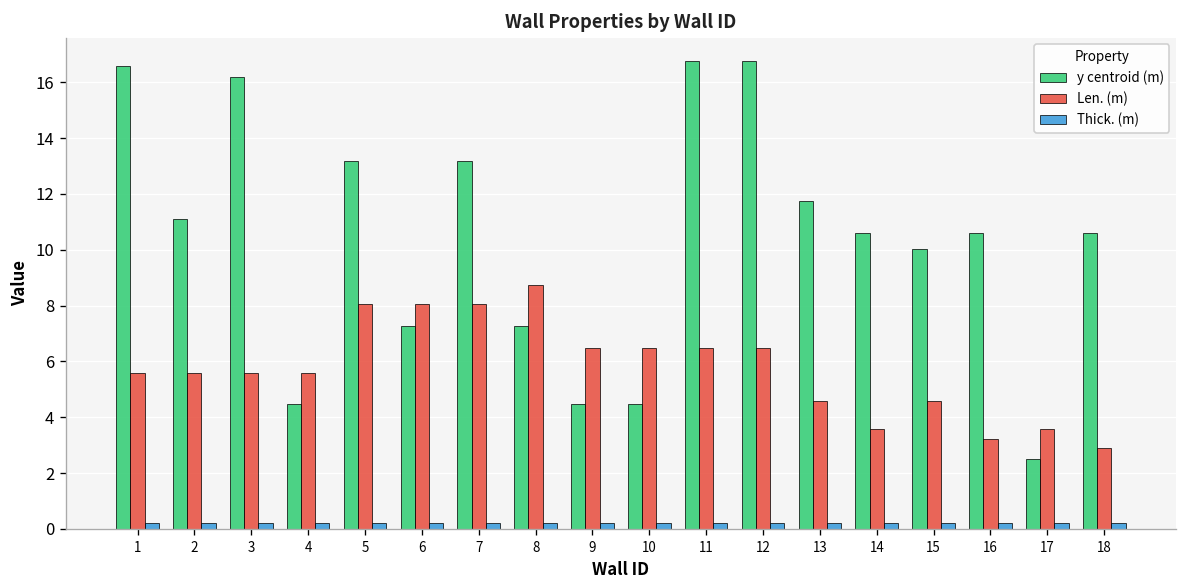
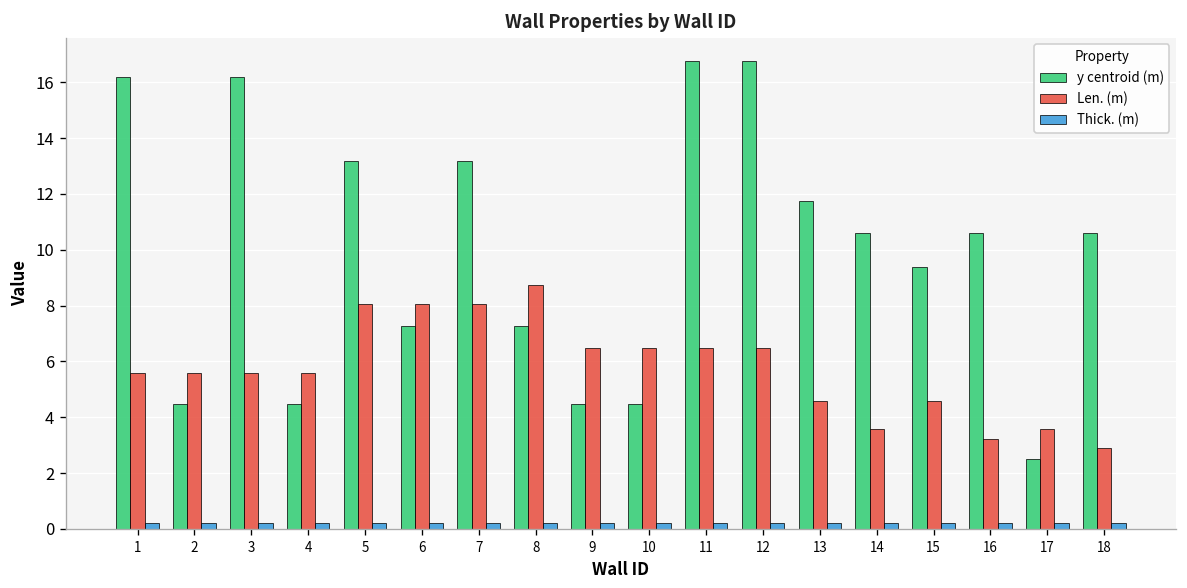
y centroid (m), 1: 16.6 -> 16.2
y centroid (m), 2: 11.1 -> 4.5
y centroid (m), 15: 10.0 -> 9.4
